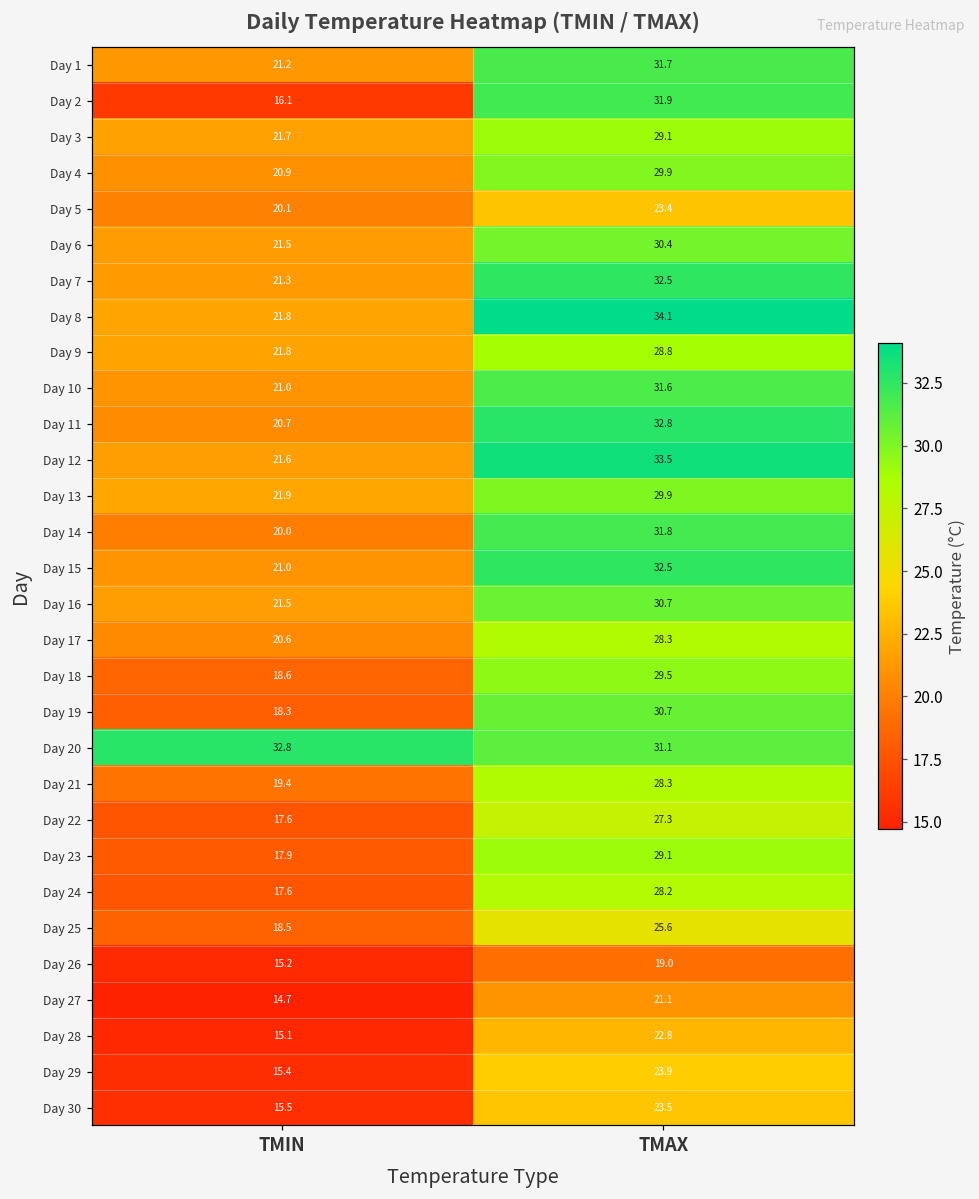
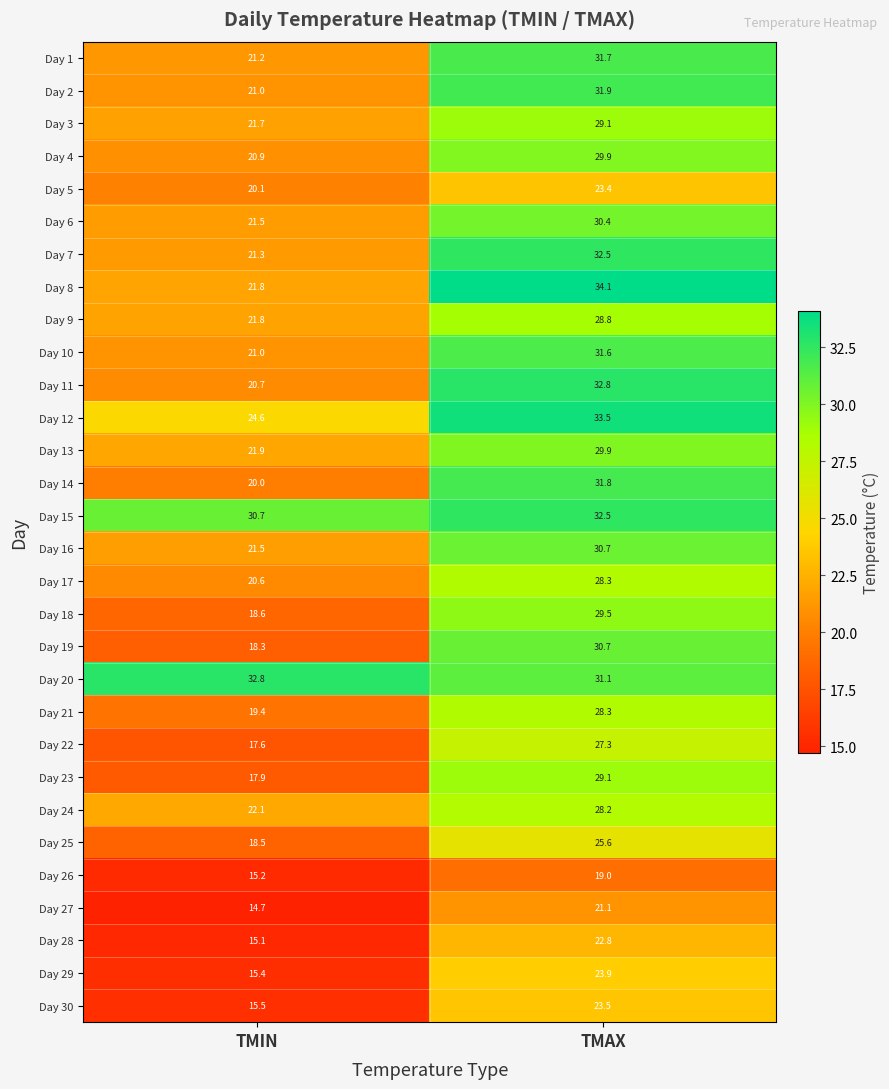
Day 2, TMIN: 16.1 -> 21.0
Day 12, TMIN: 21.6 -> 24.6
Day 15, TMIN: 21.0 -> 30.7
Day 24, TMIN: 17.6 -> 22.1
